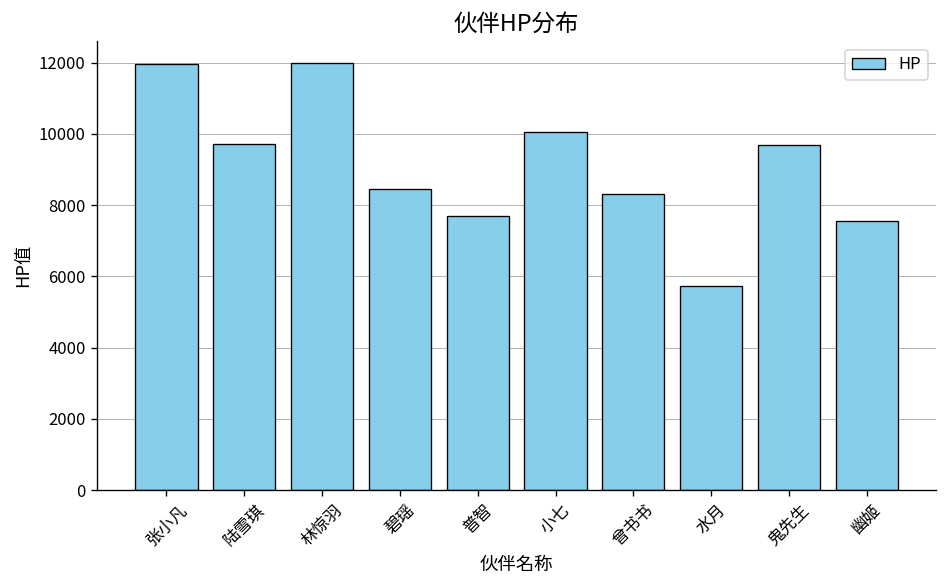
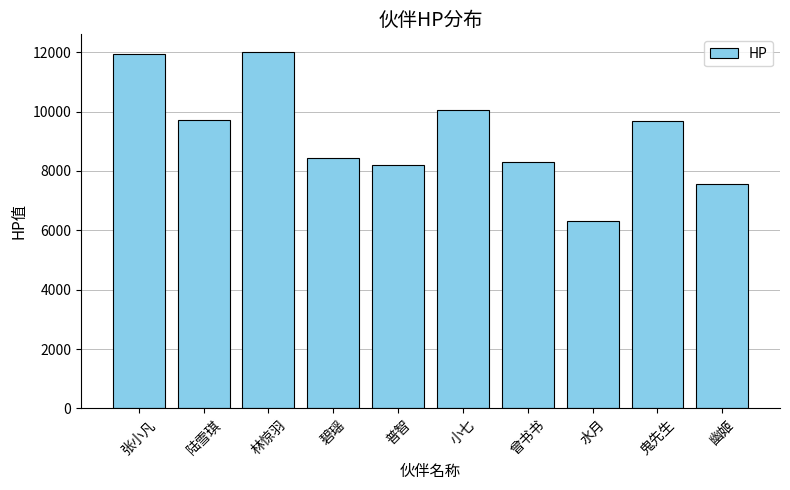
普智: 7700 -> 8200
水月: 5700 -> 6300
